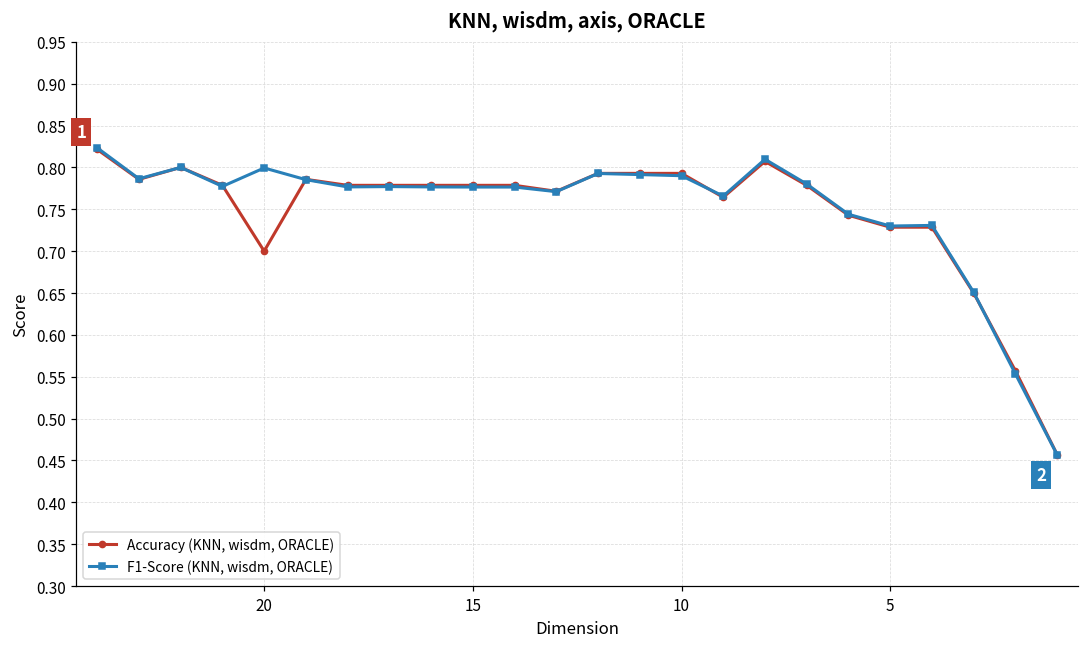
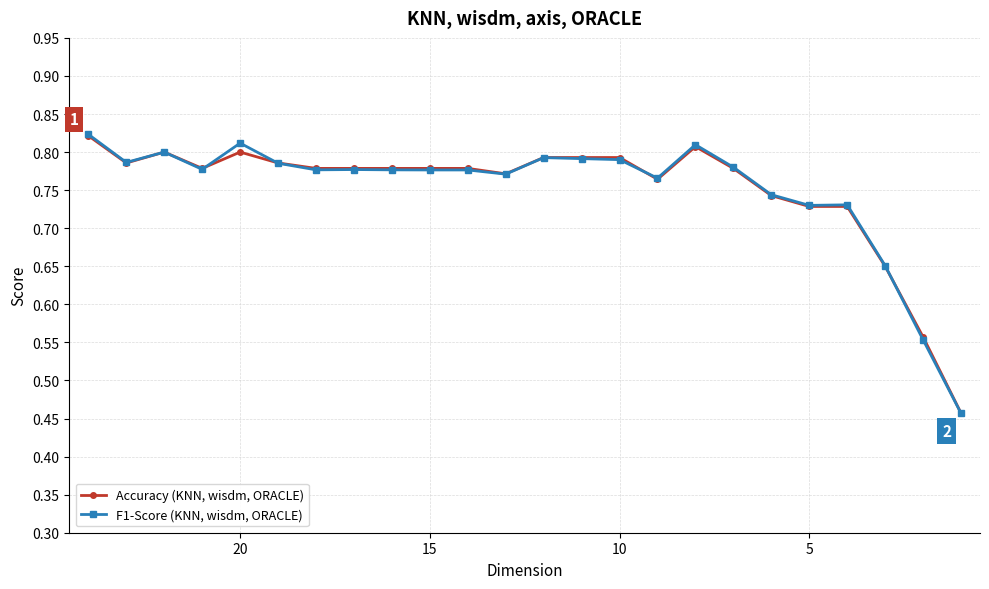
Accuracy (KNN, wisdm, ORACLE), 20: 0.7 -> 0.8
F1-Score (KNN, wisdm, ORACLE), 20: 0.80 -> 0.81
